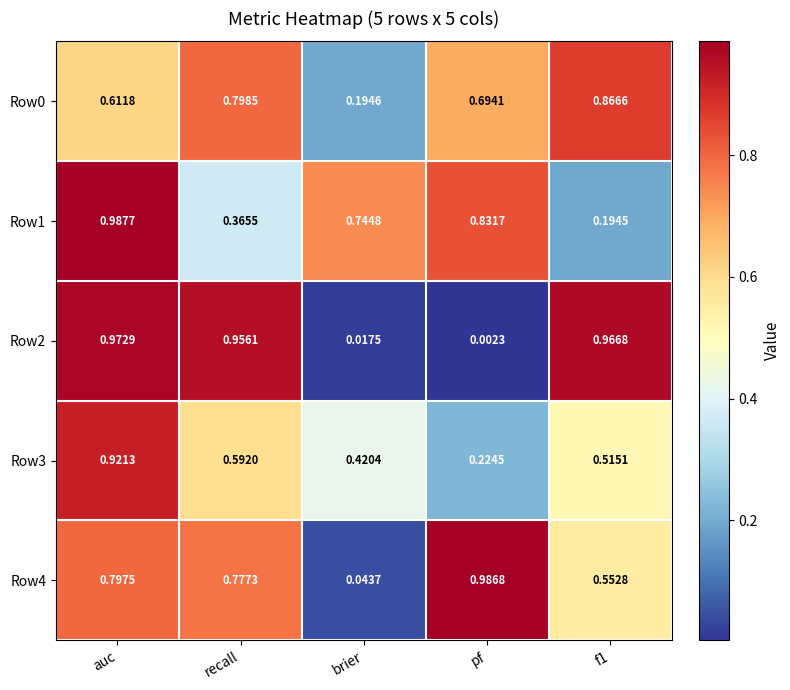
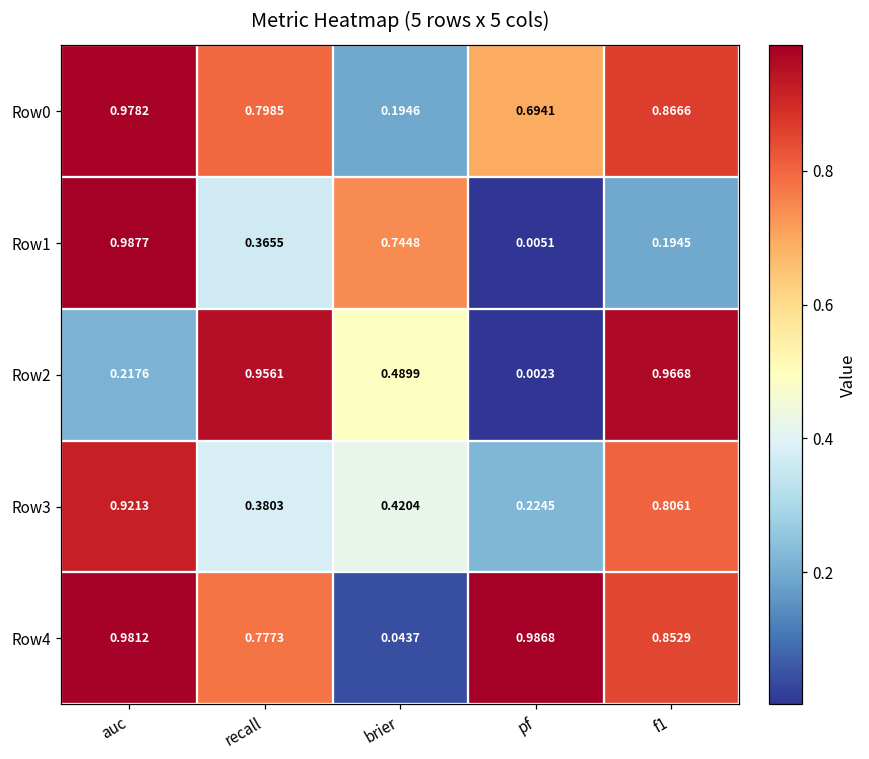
Row0, auc: 0.6118 -> 0.9782
Row1, pf: 0.8317 -> 0.0051
Row2, auc: 0.9729 -> 0.2176
Row2, brier: 0.0175 -> 0.4899
Row3, recall: 0.5920 -> 0.3803
Row3, f1: 0.5151 -> 0.8061
Row4, auc: 0.7975 -> 0.9812
Row4, f1: 0.5528 -> 0.8529
